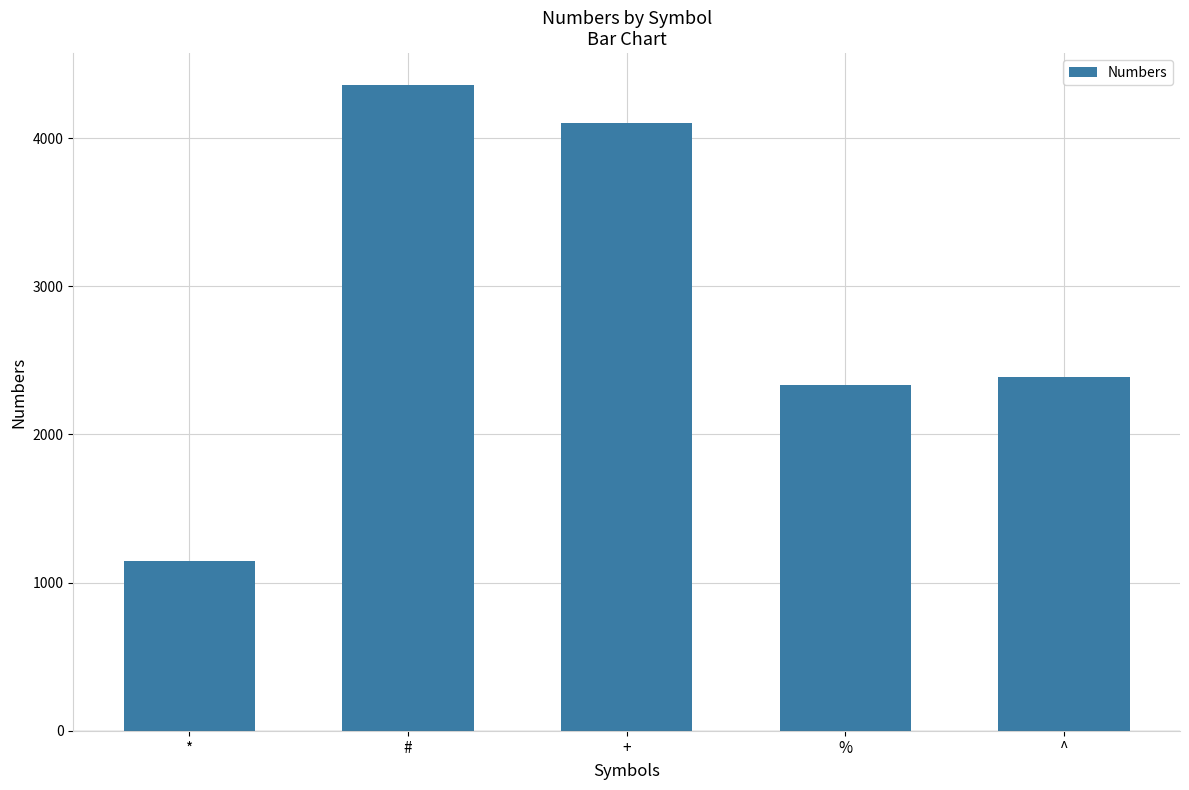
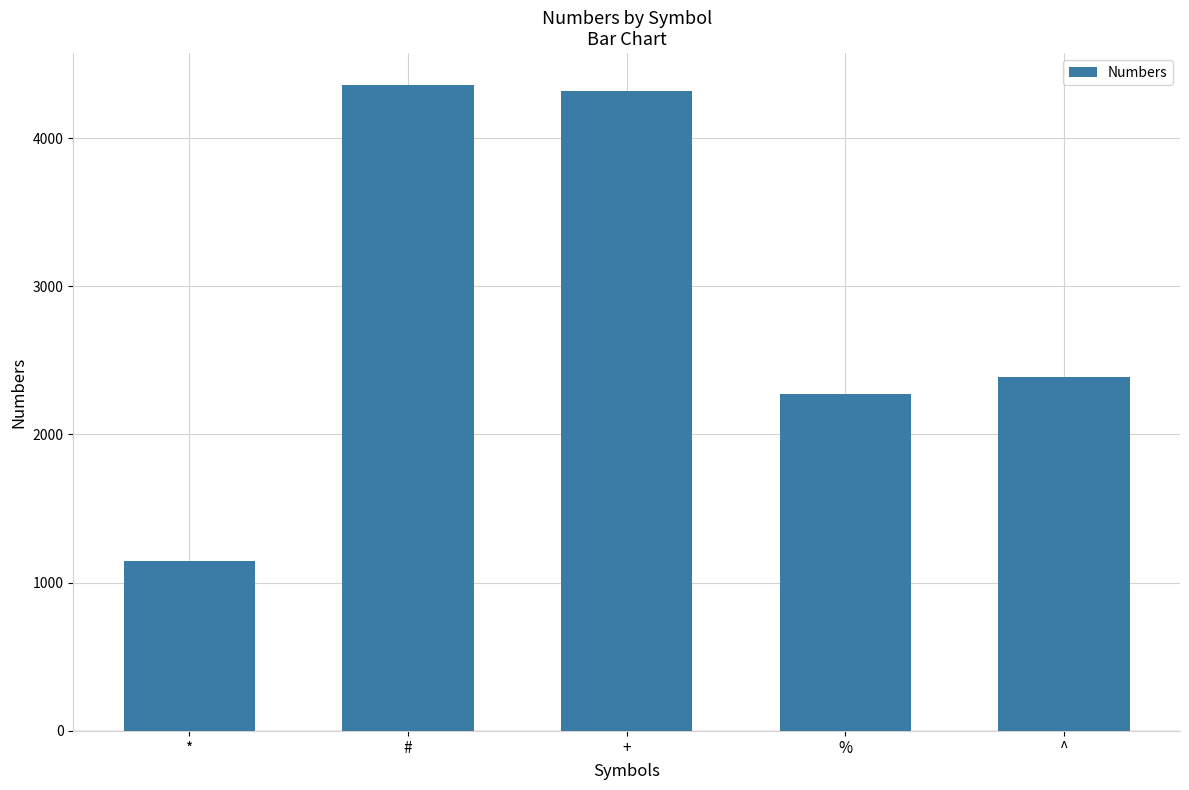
+: 4100 -> 4320
%: 2330 -> 2270
